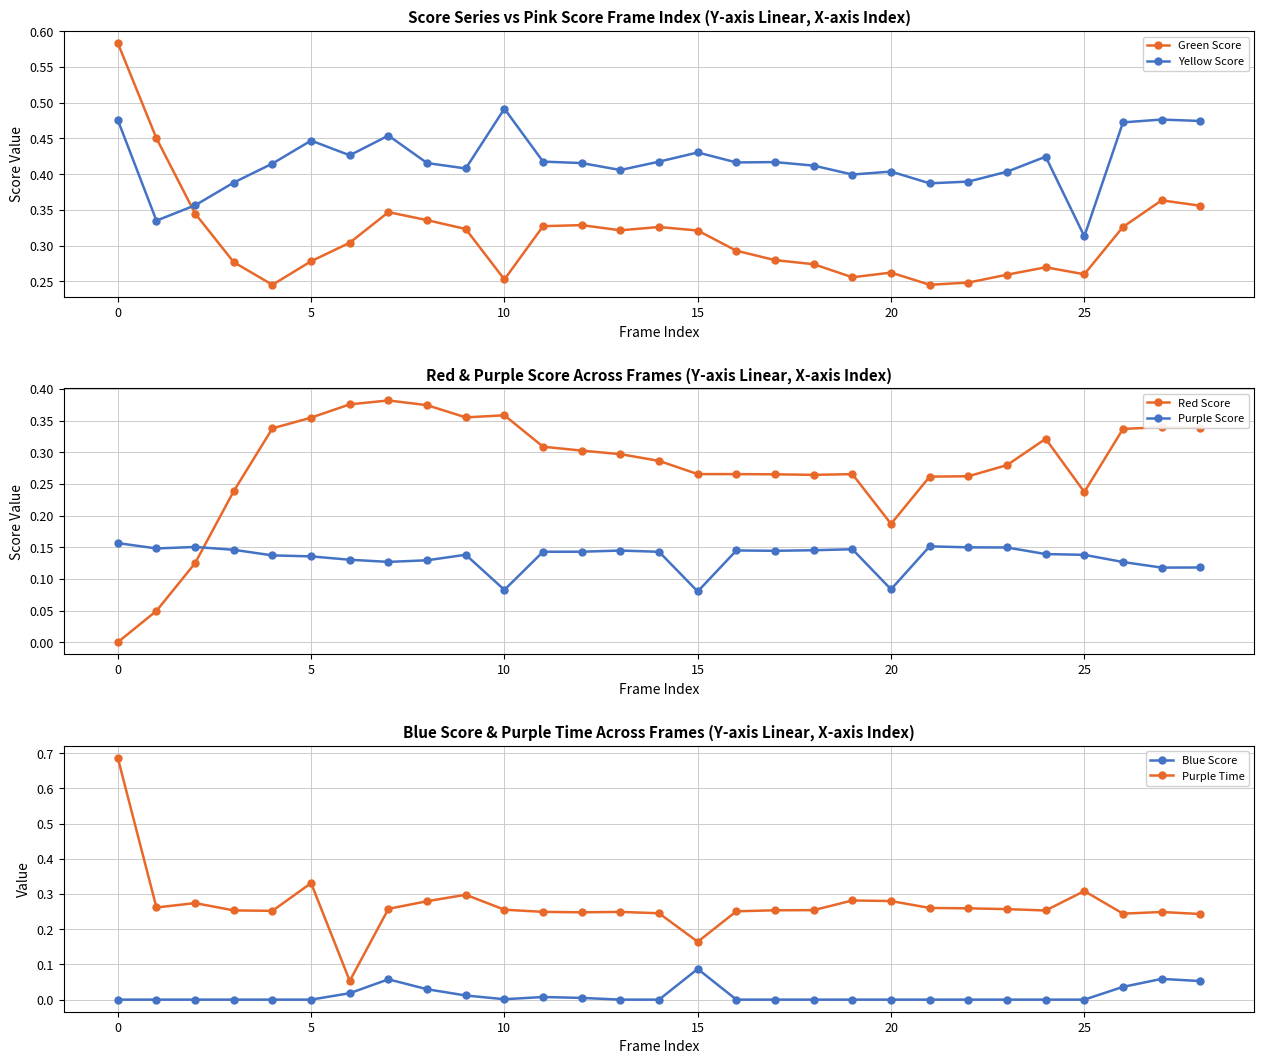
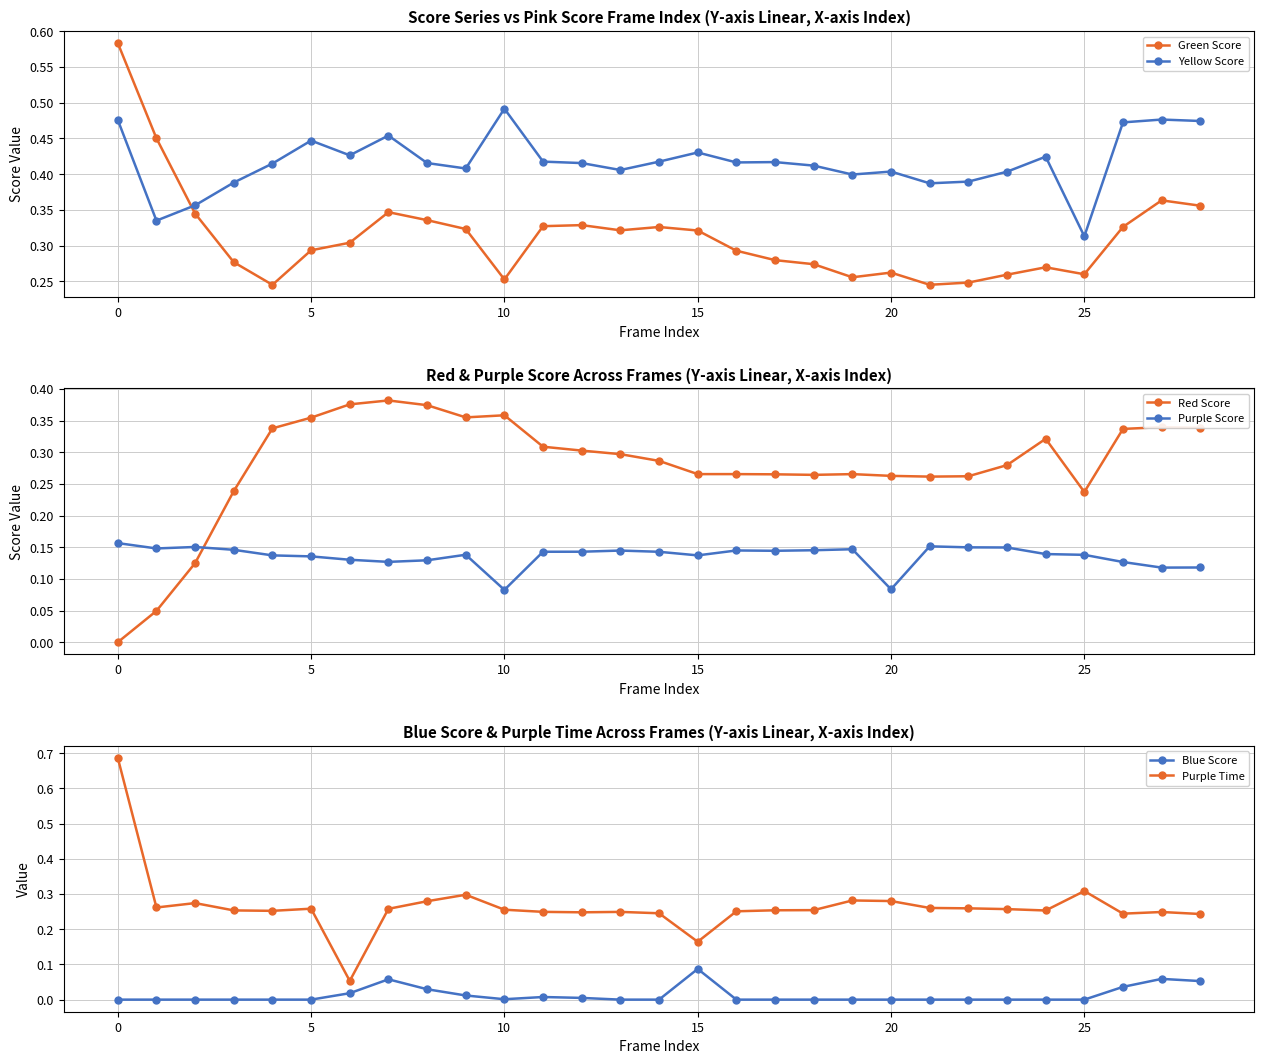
Score Series vs Pink Score Frame Index (Y-axis Linear, X-axis Index), Green Score, 5: 0.28 -> 0.29
Red & Purple Score Across Frames (Y-axis Linear, X-axis Index), Purple Score, 15: 0.08 -> 0.14
Red & Purple Score Across Frames (Y-axis Linear, X-axis Index), Red Score, 20: 0.19 -> 0.26
Blue Score & Purple Time Across Frames (Y-axis Linear, X-axis Index), Purple Time, 5: 0.33 -> 0.26
